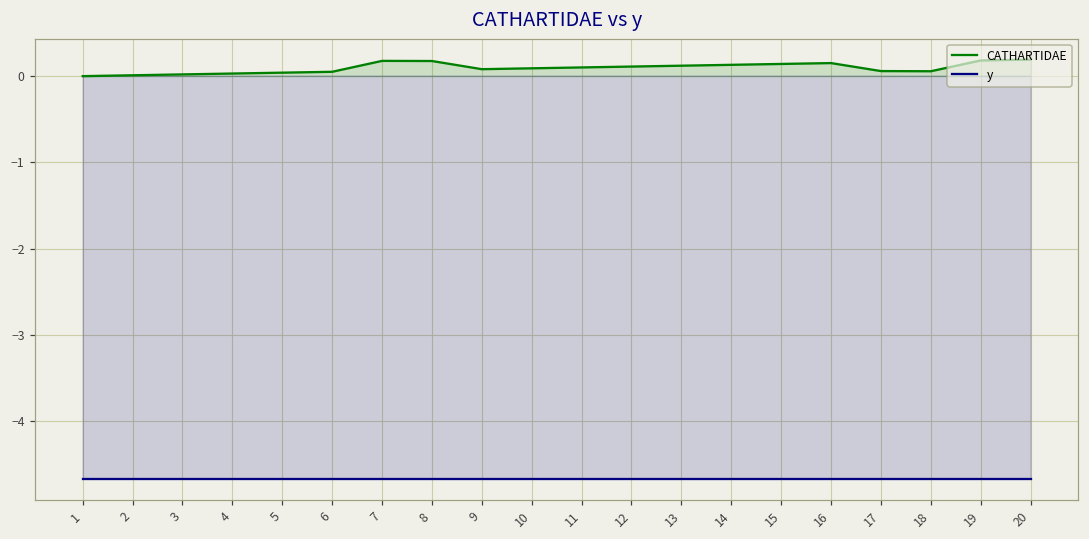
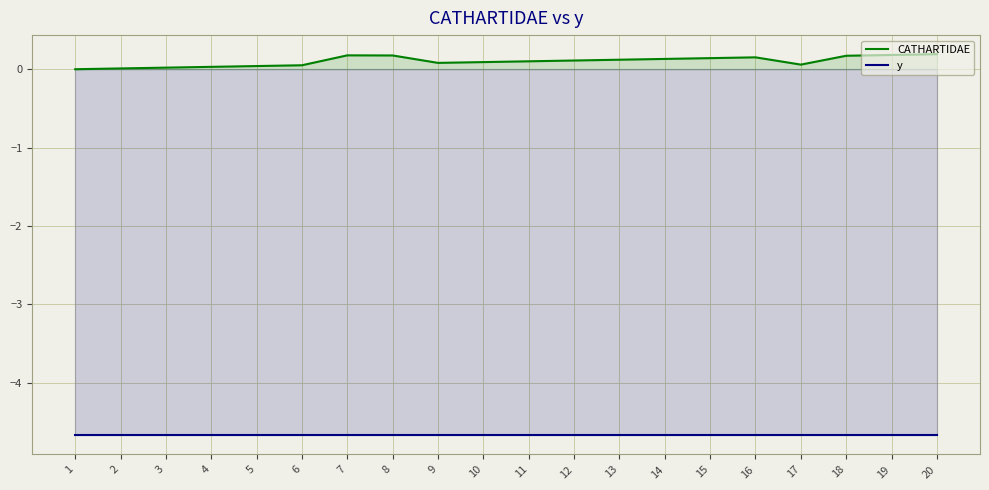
CATHARTIDAE, 18: 0.1 -> 0.2
